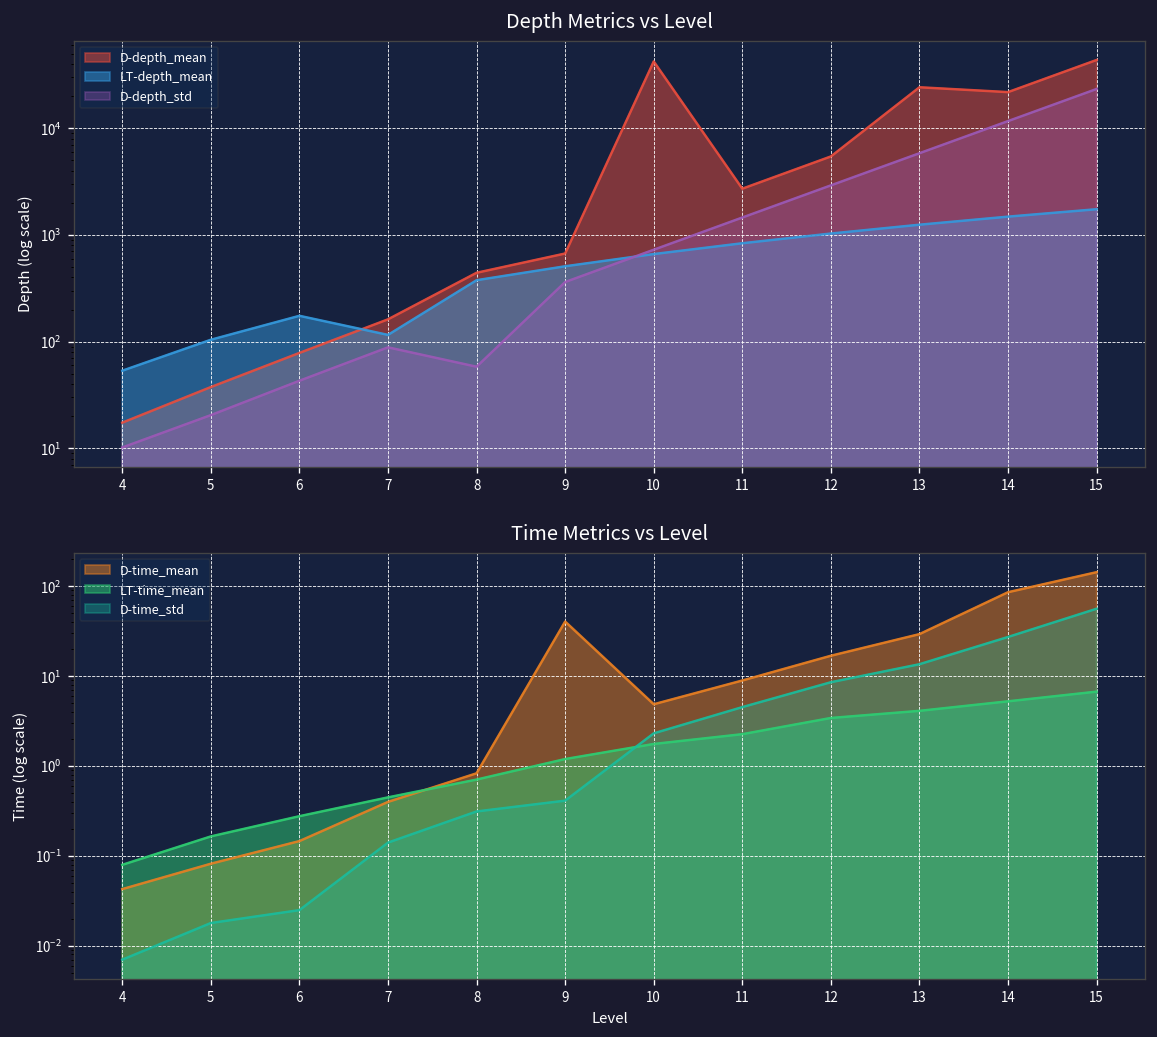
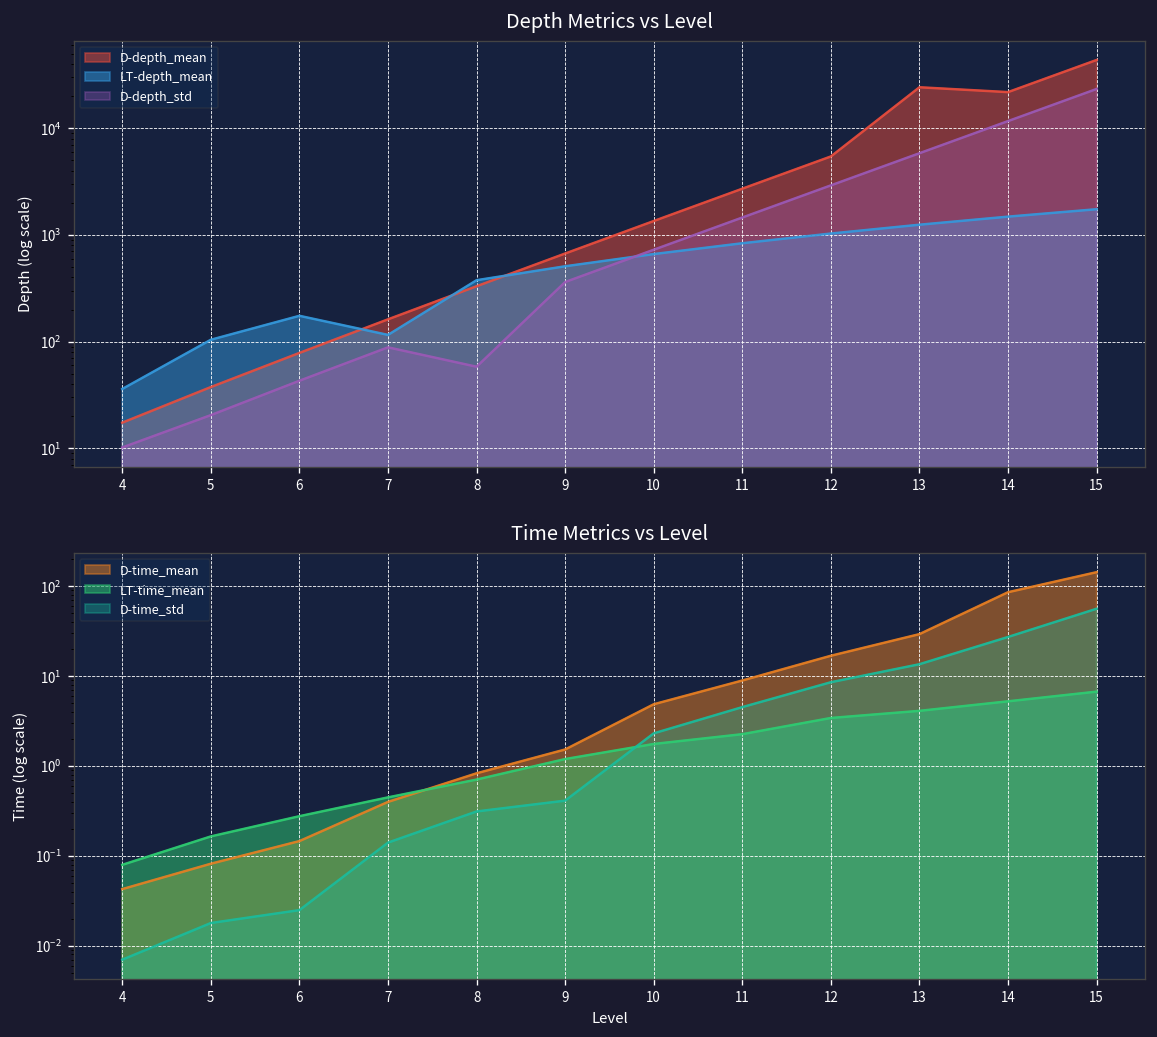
Depth Metrics vs Level, LT-depth_mean, 4: 50 -> 36
Depth Metrics vs Level, D-depth_mean, 8: 400 -> 330
Depth Metrics vs Level, D-depth_mean, 10: 40000 -> 1400
Time Metrics vs Level, D-time_mean, 9: 40 -> 1.5
